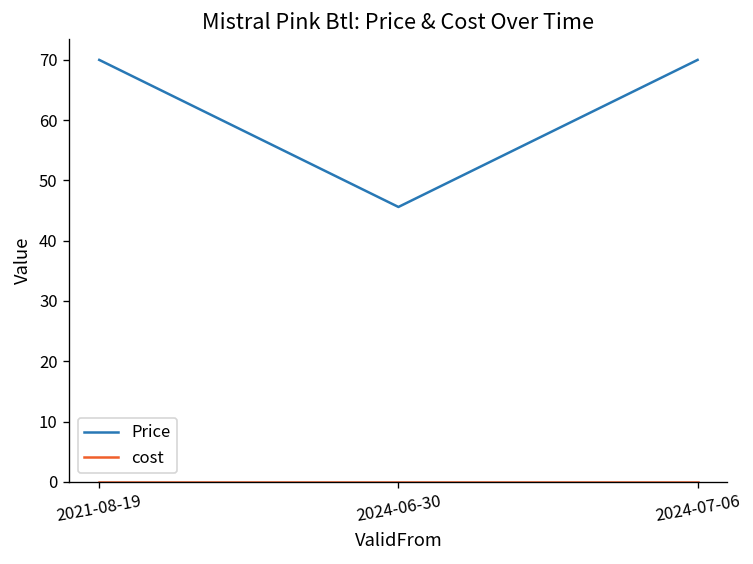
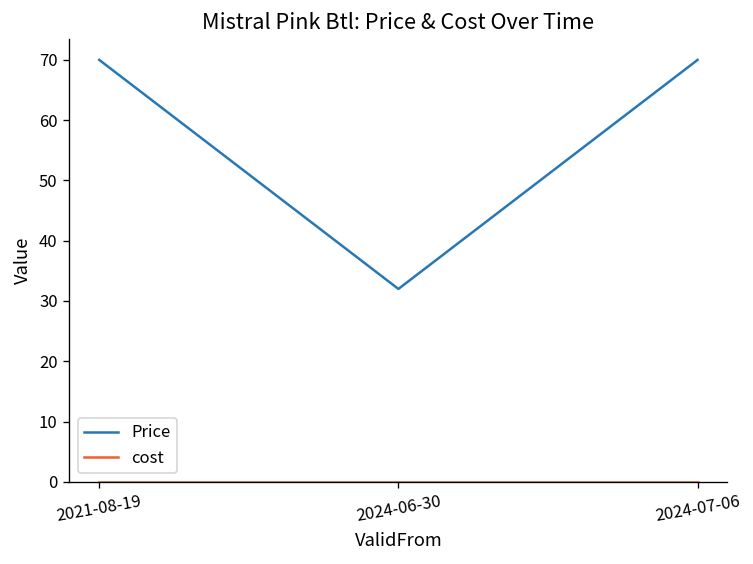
Price, 2024-06-30: 46 -> 32
